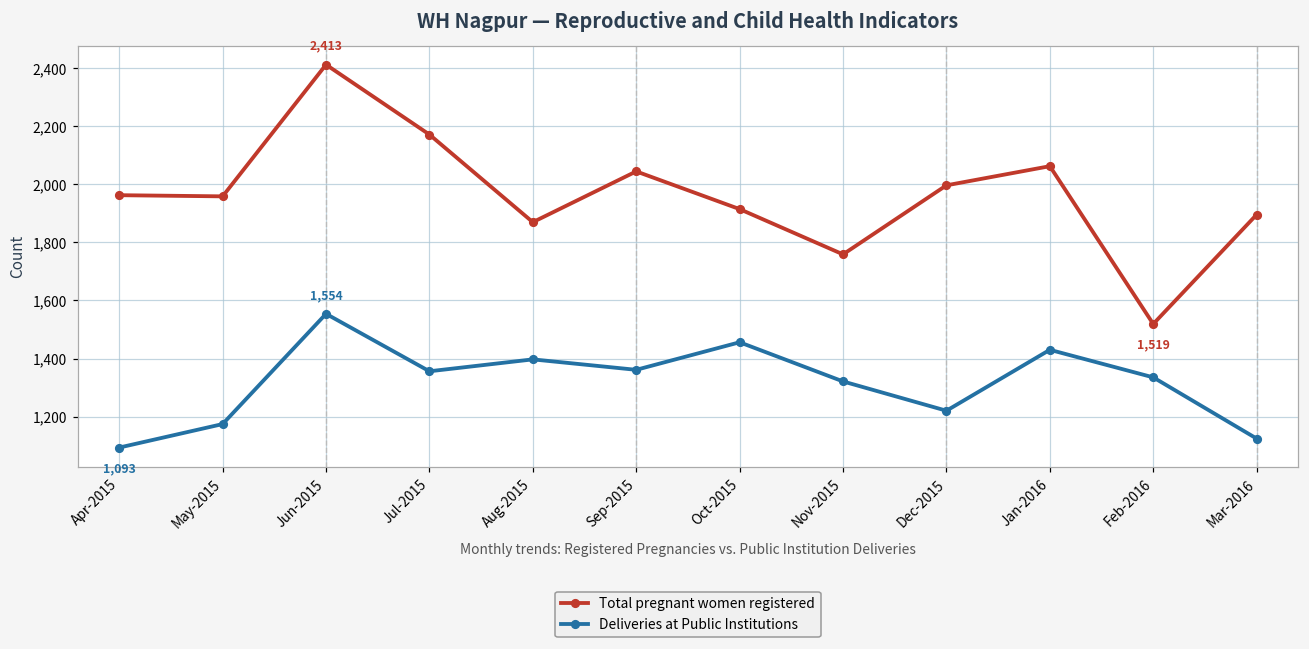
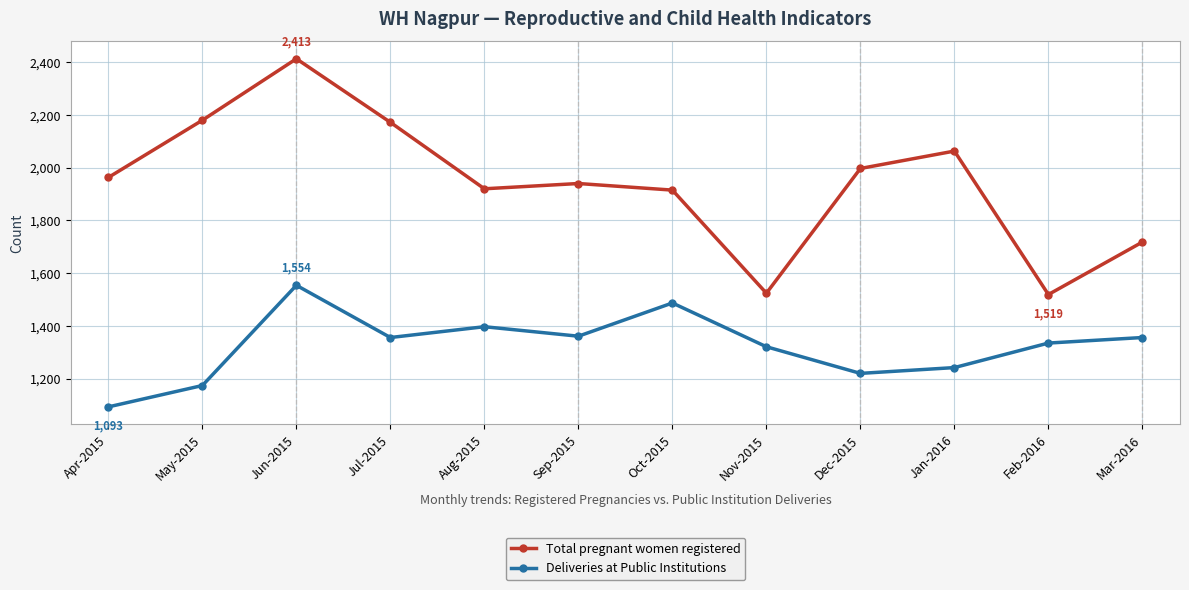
Total pregnant women registered, May-2015: 1,960 -> 2,180
Total pregnant women registered, Aug-2015: 1,870 -> 1,920
Total pregnant women registered, Sep-2015: 2,050 -> 1,940
Deliveries at Public Institutions, Oct-2015: 1,460 -> 1,490
Total pregnant women registered, Nov-2015: 1,760 -> 1,520
Deliveries at Public Institutions, Jan-2016: 1,430 -> 1,240
Total pregnant women registered, Mar-2016: 1,900 -> 1,720
Deliveries at Public Institutions, Mar-2016: 1,120 -> 1,360
